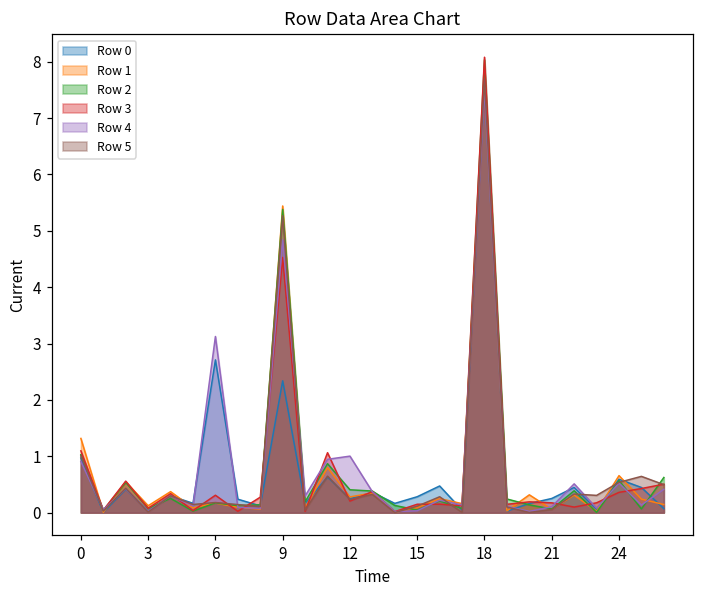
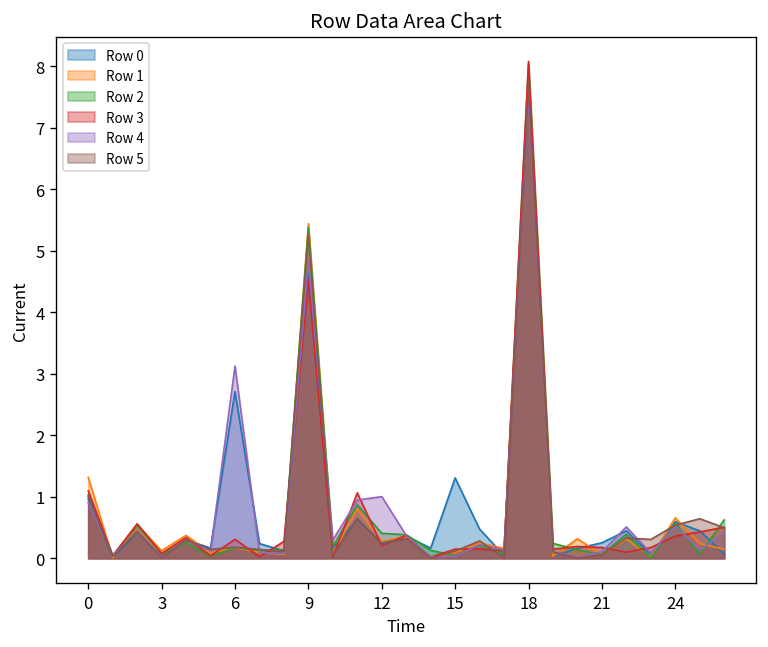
Row 0, 9: 2.3 -> 4.7
Row 0, 15: 0.3 -> 1.3
